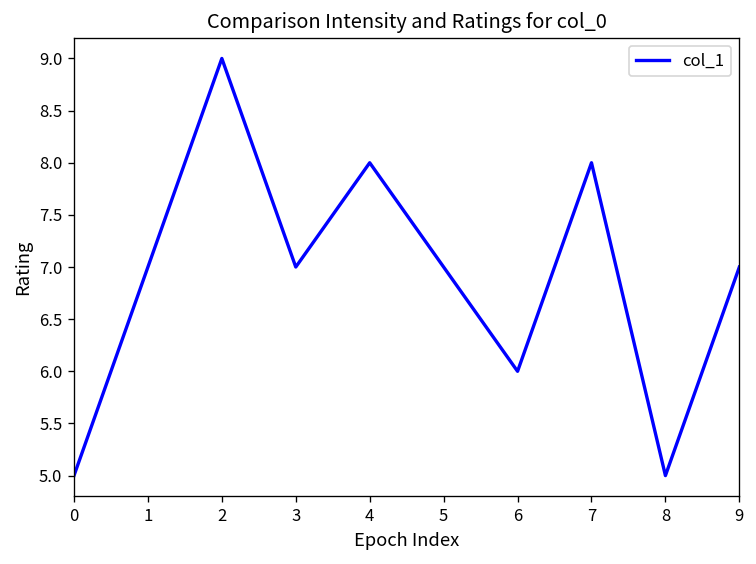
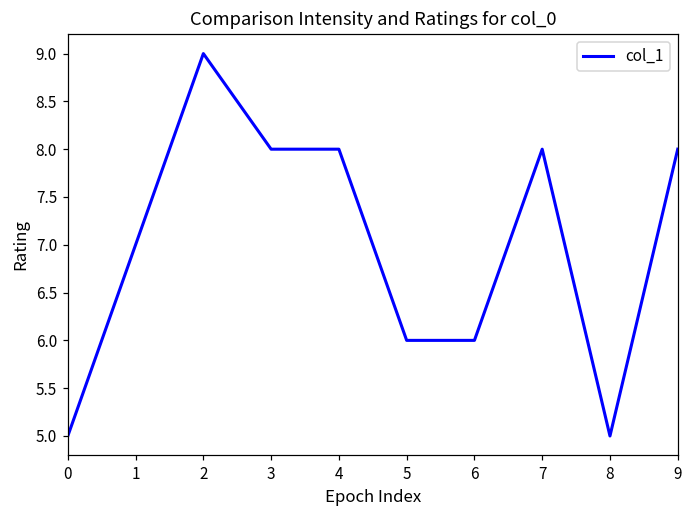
3: 7 -> 8
5: 7 -> 6
9: 7 -> 8
